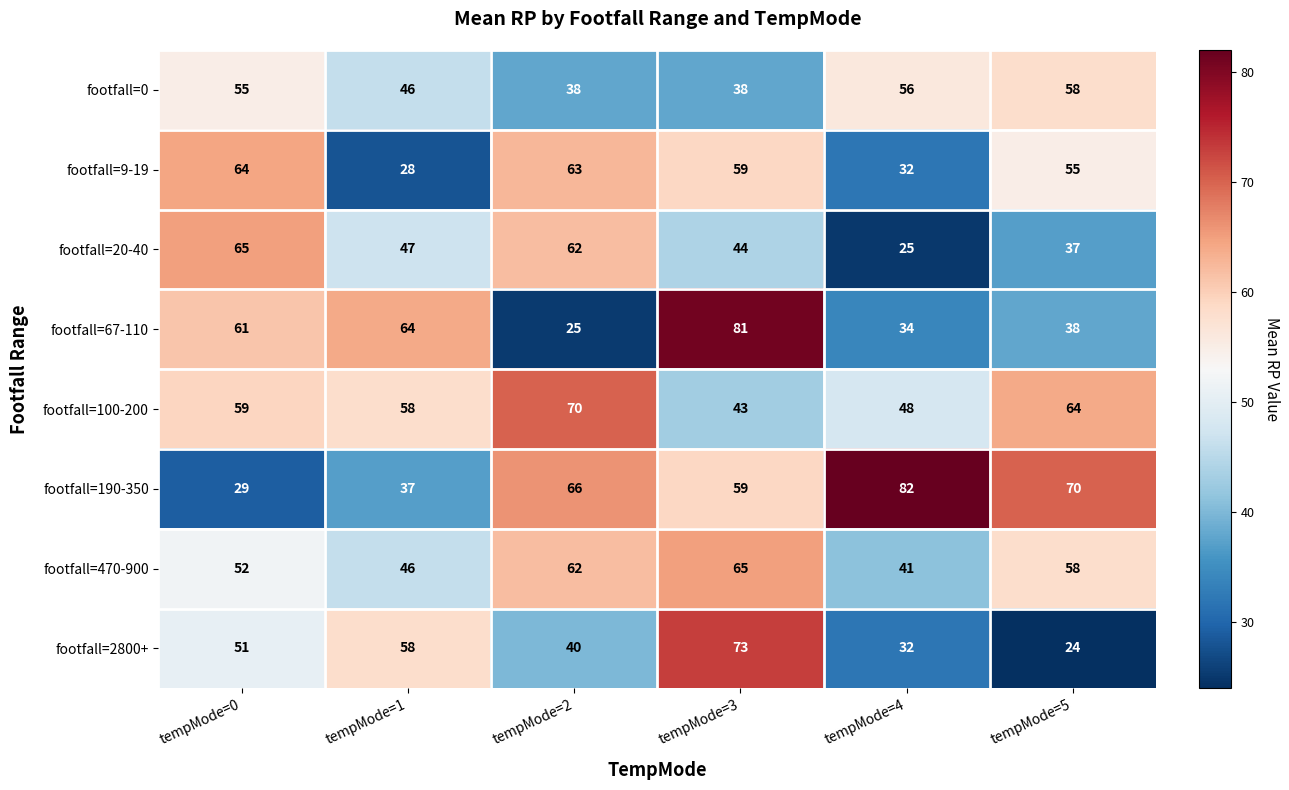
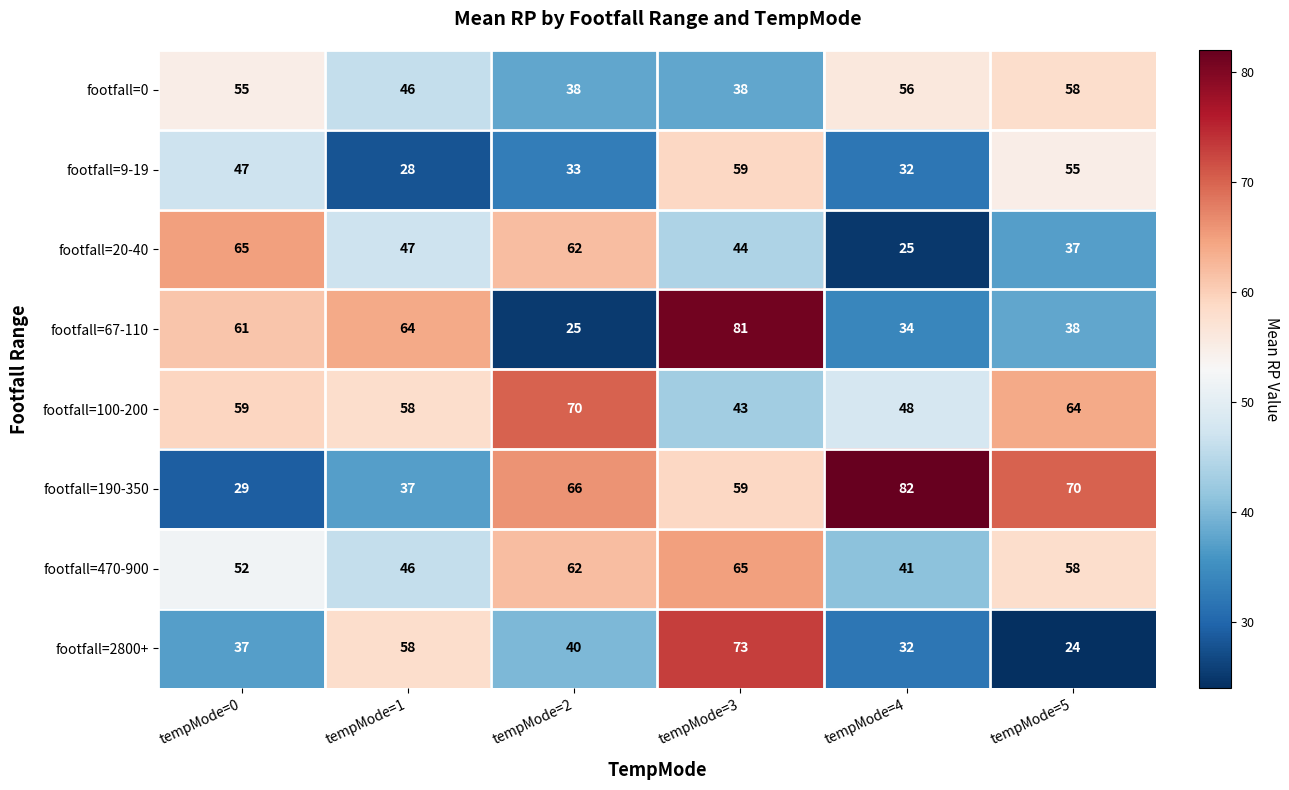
footfall=9-19, tempMode=0: 64 -> 47
footfall=9-19, tempMode=2: 63 -> 33
footfall=2800+, tempMode=0: 51 -> 37
